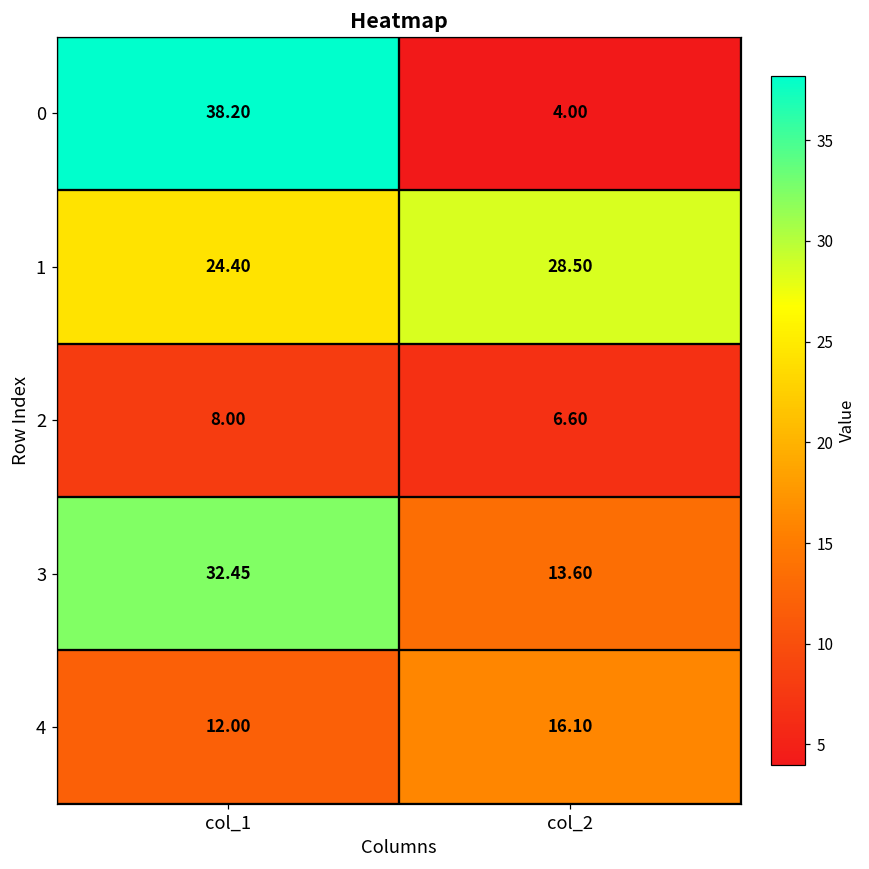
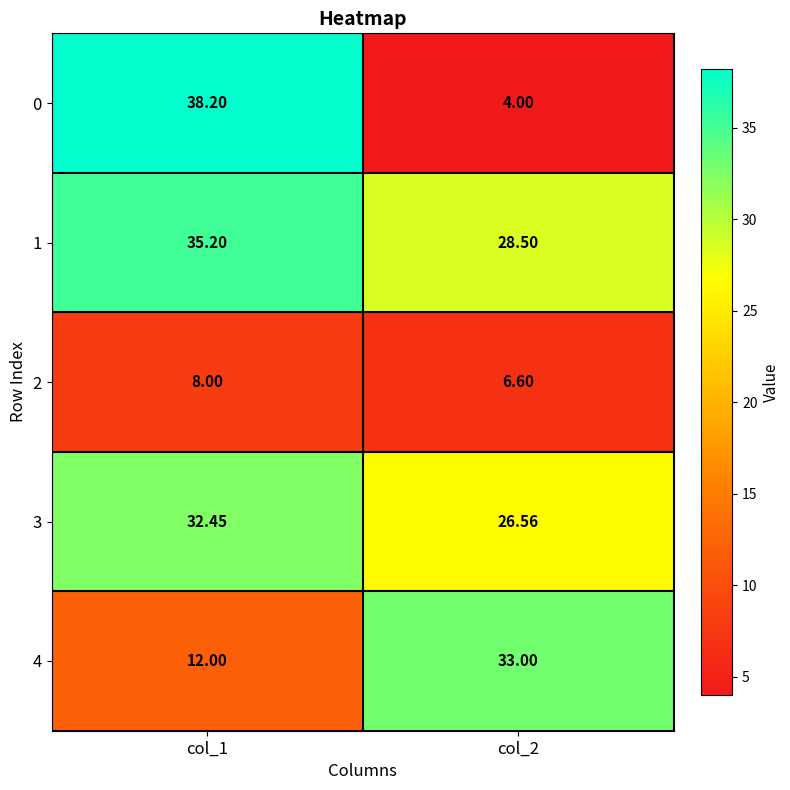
1, col_1: 24.40 -> 35.20
3, col_2: 13.60 -> 26.56
4, col_2: 16.10 -> 33.00
